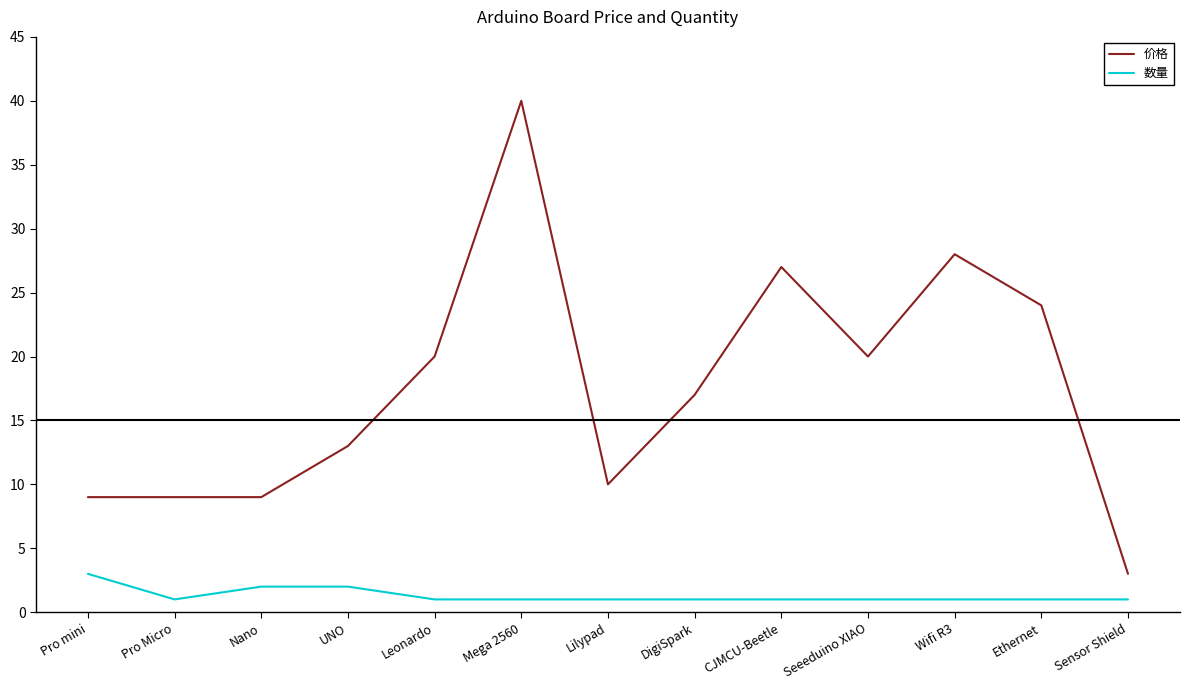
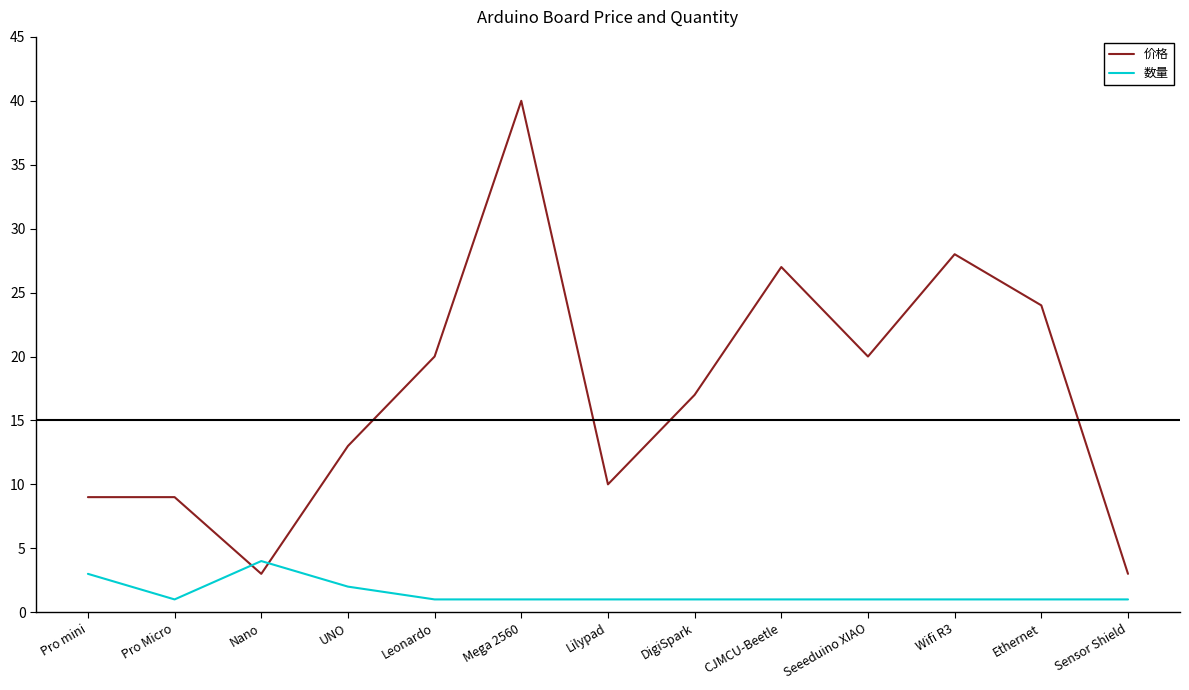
价格, Nano: 9 -> 3
数量, Nano: 2 -> 4
